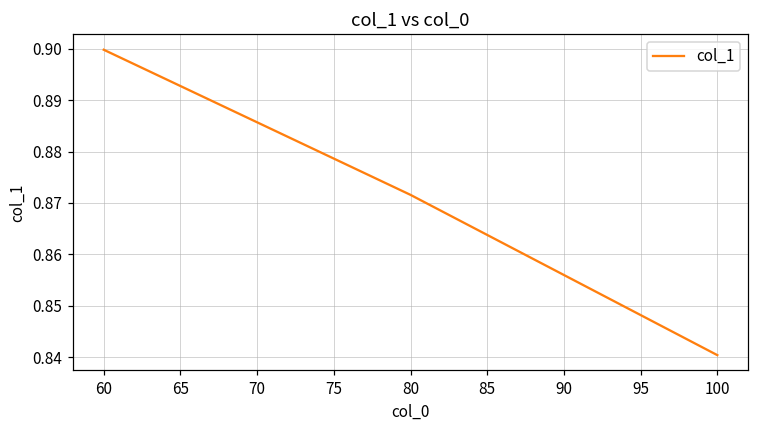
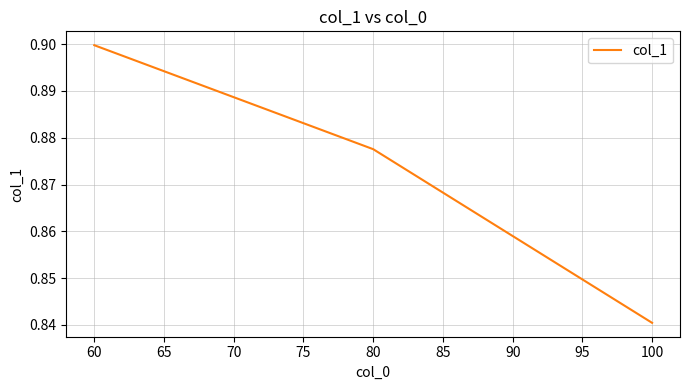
80: 0.872 -> 0.878
